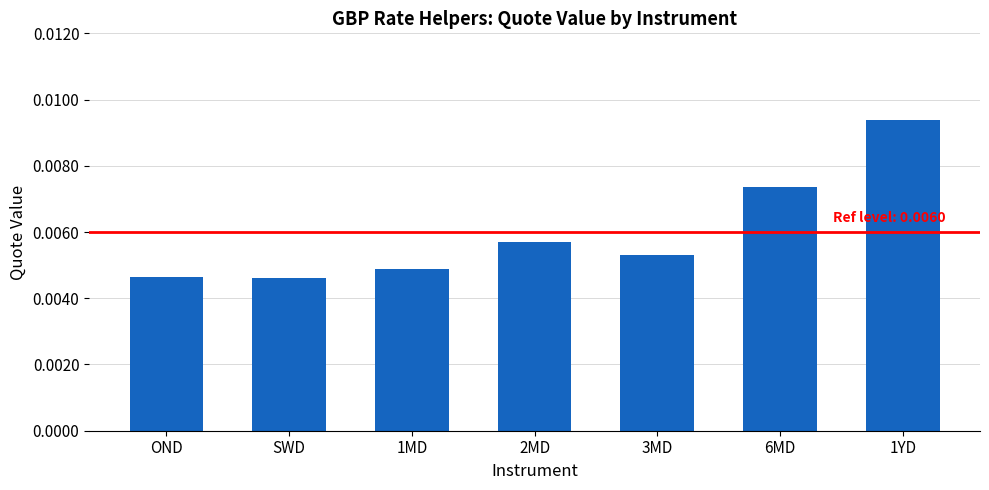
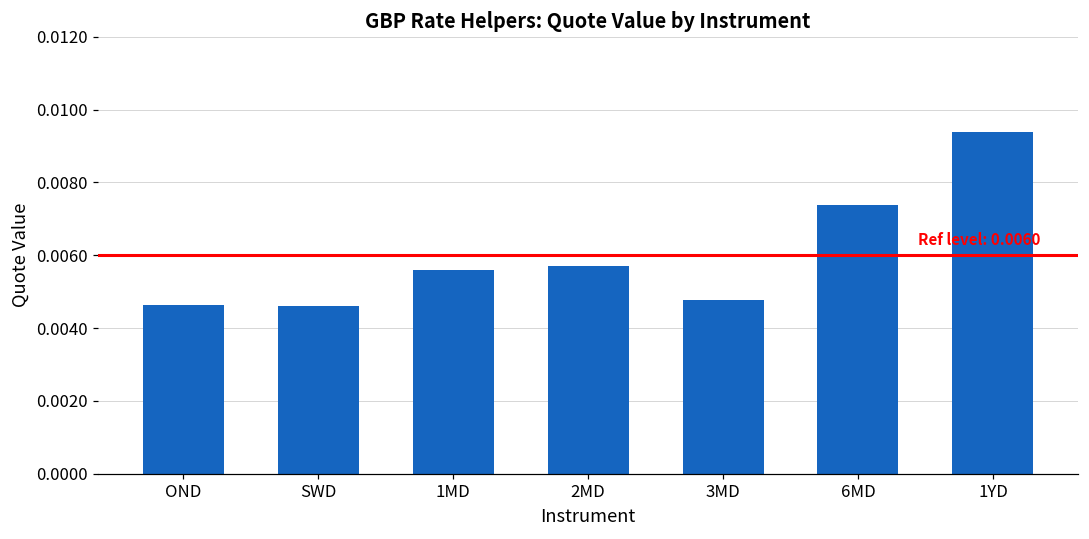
1MD: 0.0049 -> 0.0056
3MD: 0.0053 -> 0.0048
